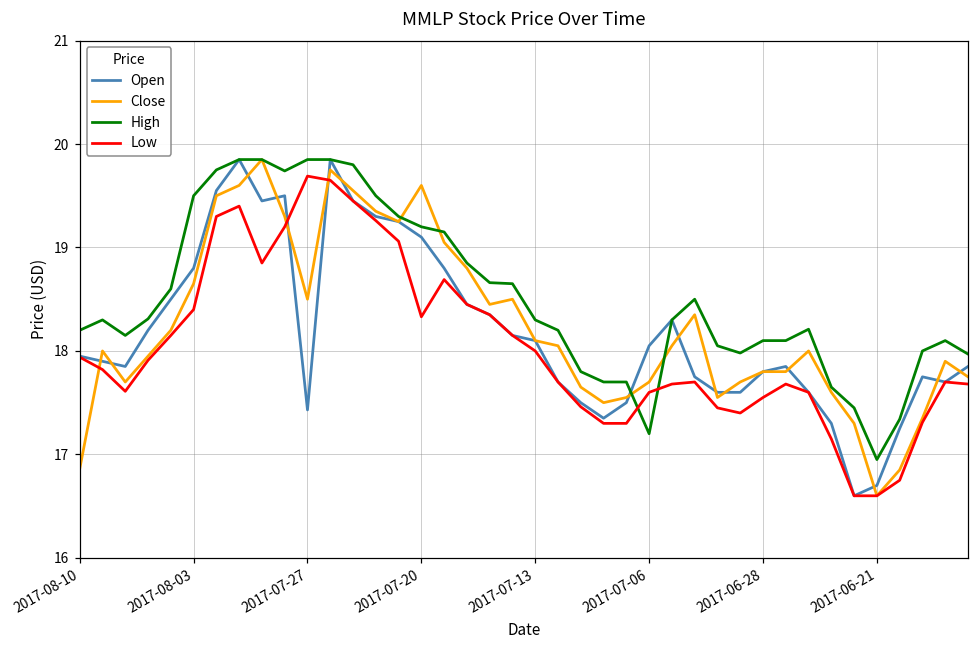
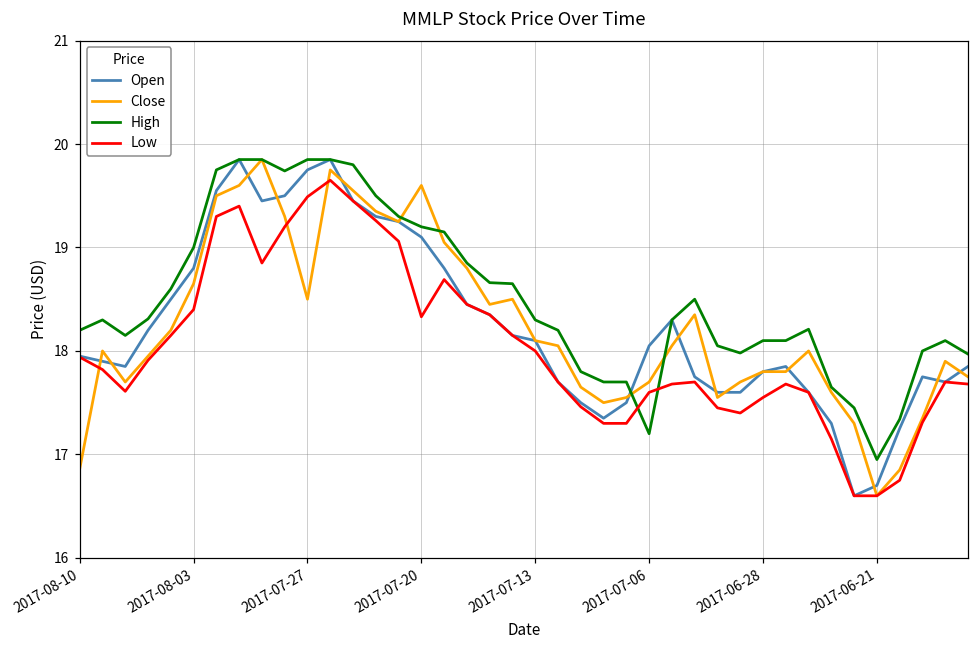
High, 2017-08-03: 19.5 -> 19.0
Open, 2017-07-27: 17.4 -> 19.8
Low, 2017-07-27: 19.7 -> 19.5
